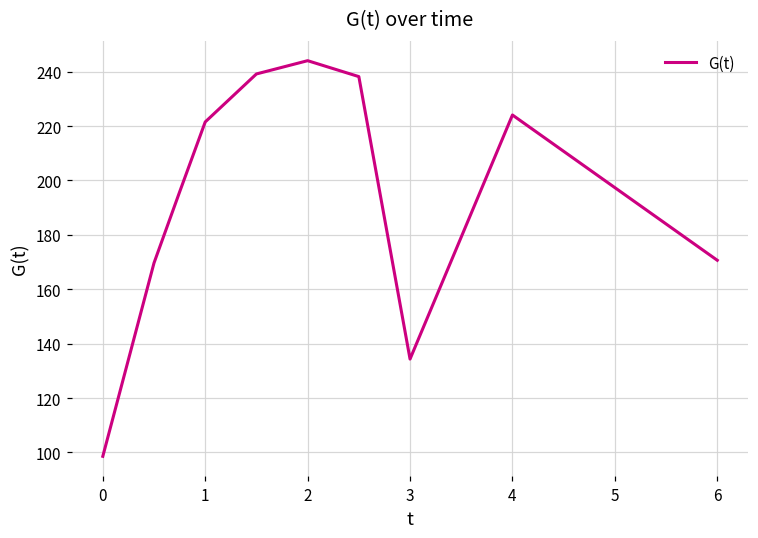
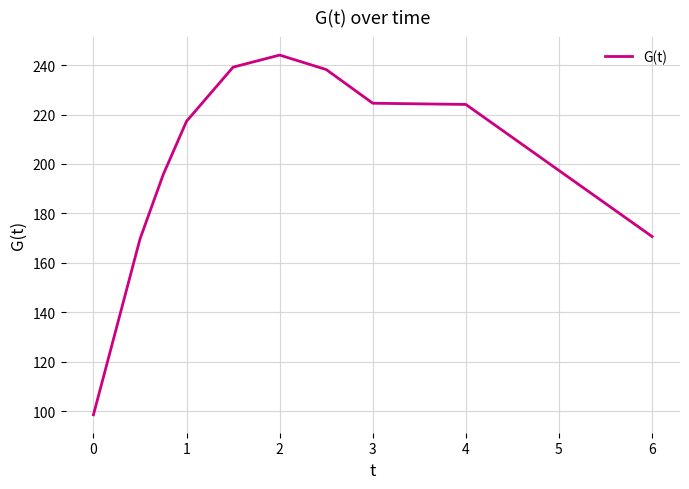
1: 222 -> 217
3: 134 -> 225
